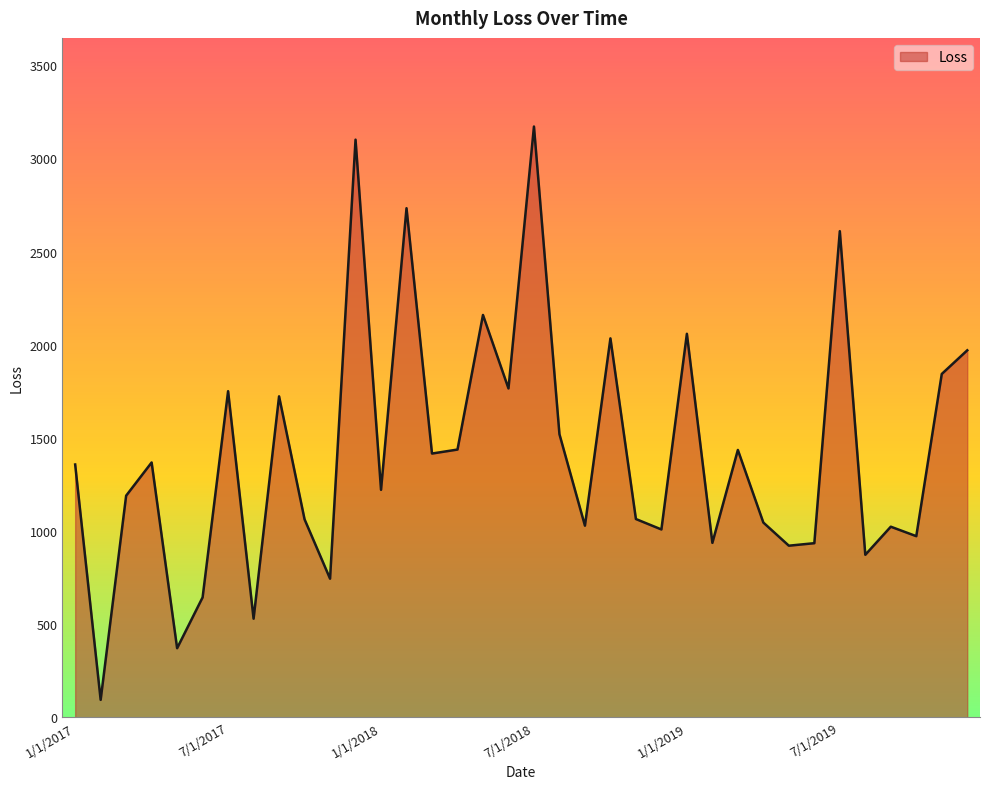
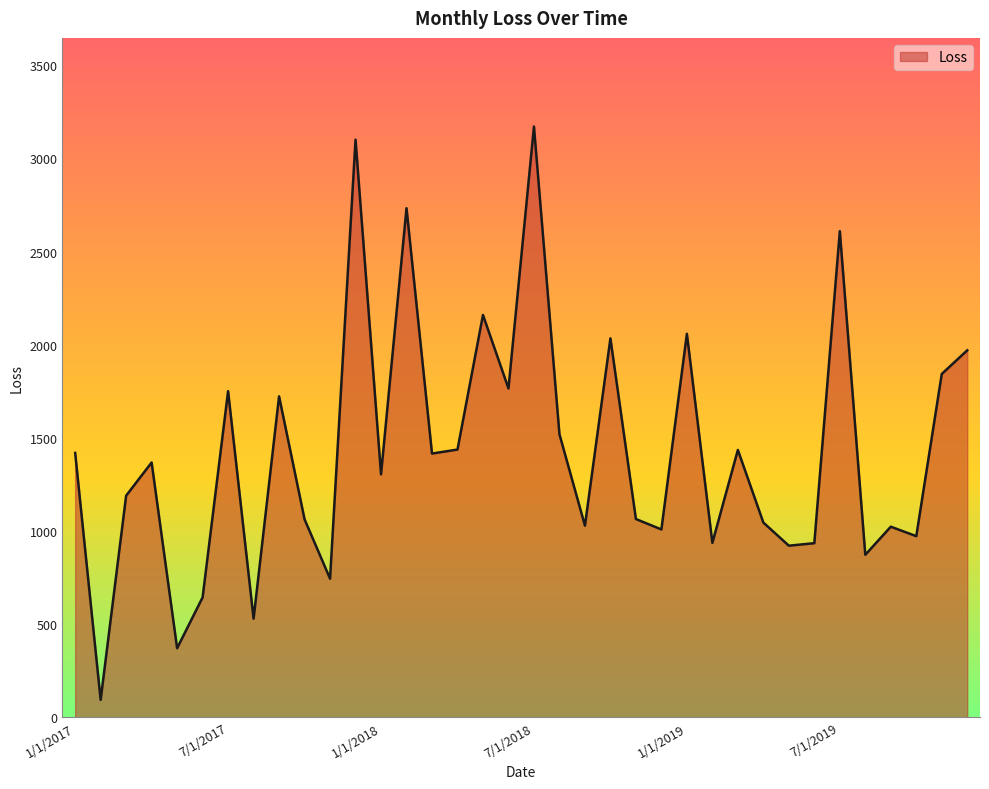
1/1/2017: 1360 -> 1420
1/1/2018: 1220 -> 1300
